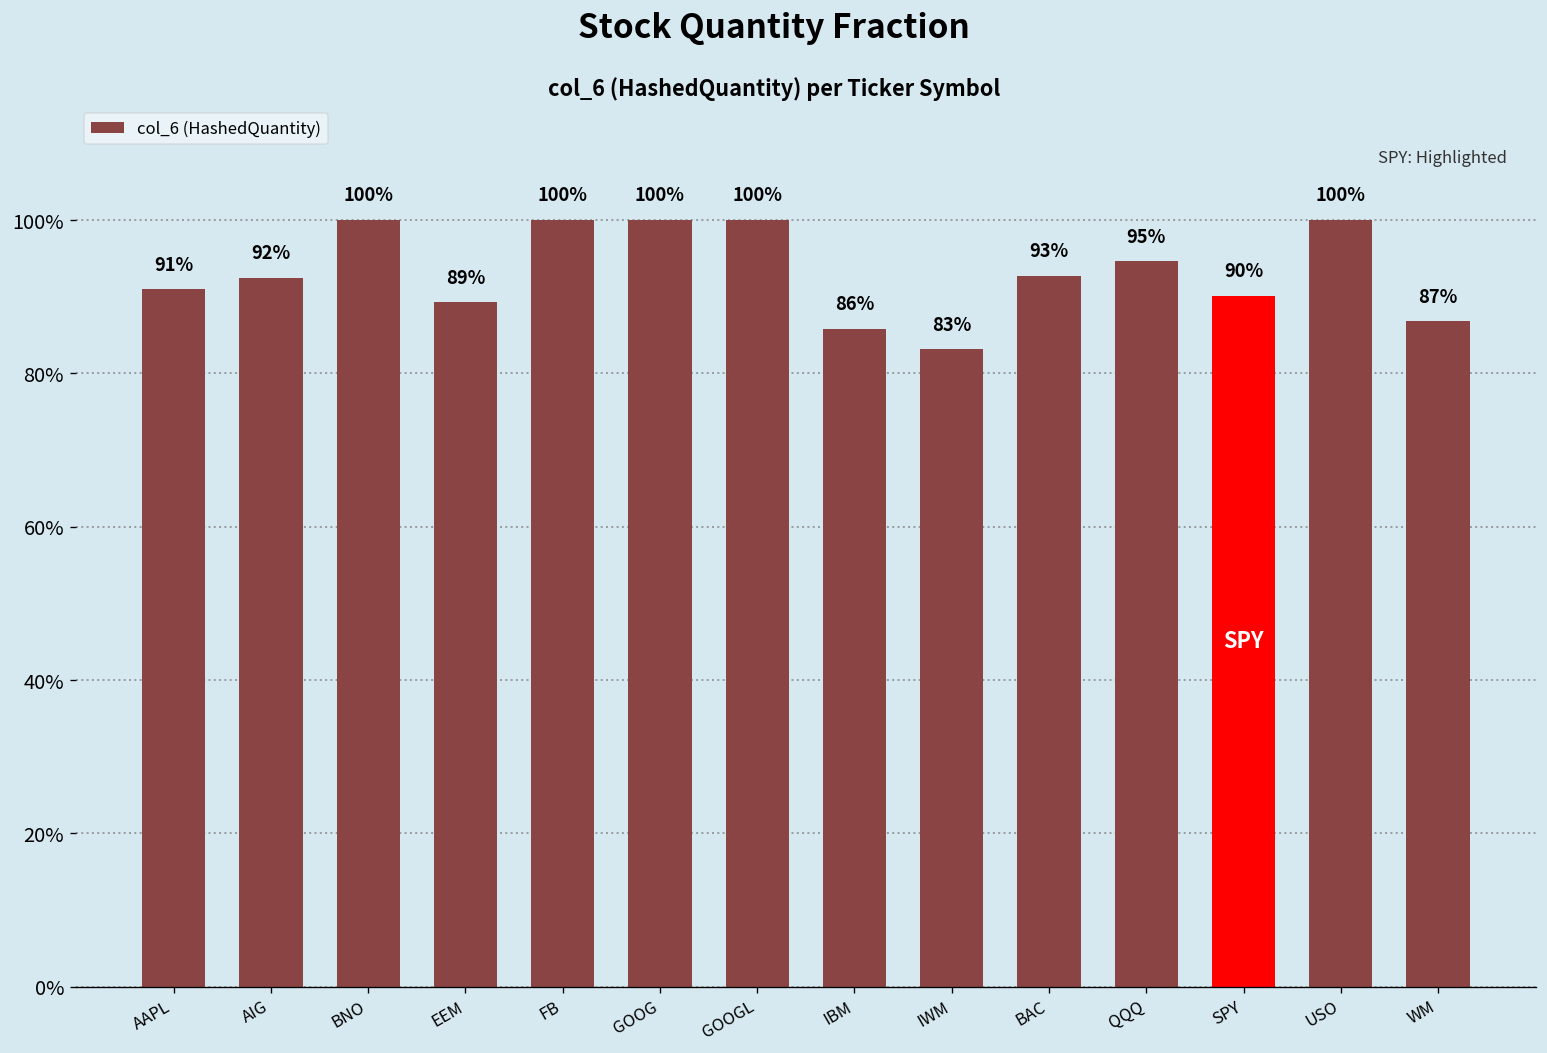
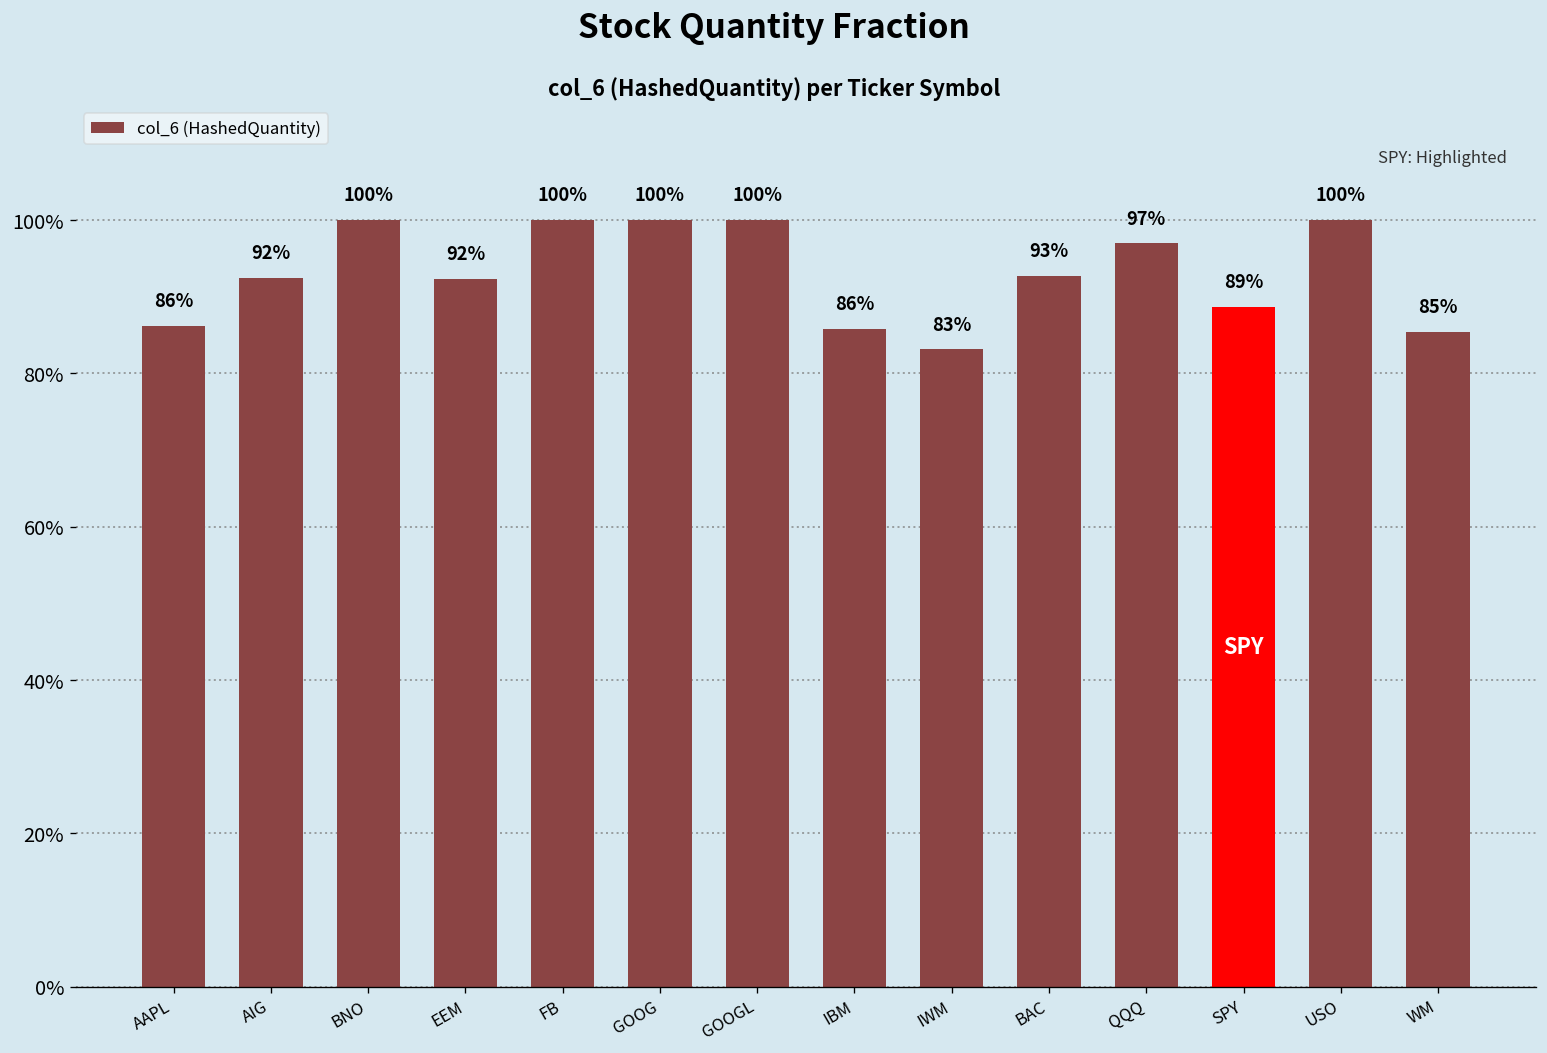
AAPL: 91% -> 86%
EEM: 89% -> 92%
QQQ: 95% -> 97%
SPY: 90% -> 89%
WM: 87% -> 85%
